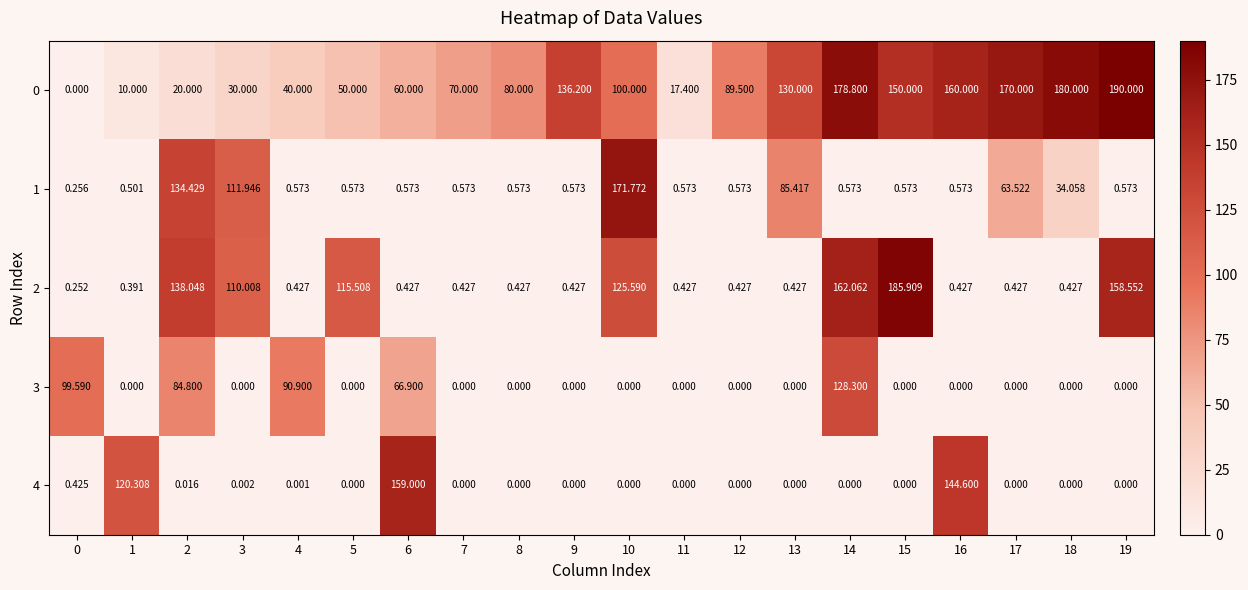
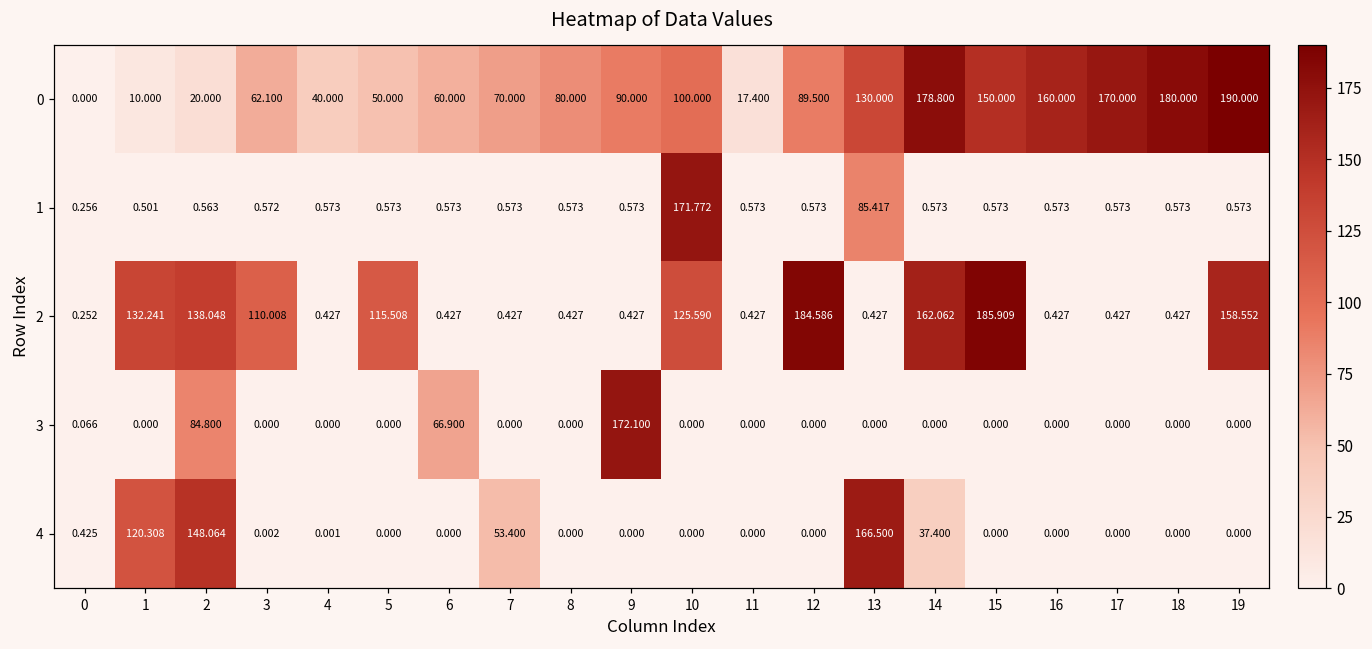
0, 3: 30.000 -> 62.100
0, 9: 136.200 -> 90.000
1, 2: 134.429 -> 0.563
1, 3: 111.946 -> 0.572
1, 17: 63.522 -> 0.573
1, 18: 34.058 -> 0.573
2, 1: 0.391 -> 132.241
2, 12: 0.427 -> 184.586
3, 0: 99.590 -> 0.066
3, 4: 90.900 -> 0.000
3, 9: 0.000 -> 172.100
3, 14: 128.300 -> 0.000
4, 2: 0.016 -> 148.064
4, 6: 159.000 -> 0.000
4, 7: 0.000 -> 53.400
4, 13: 0.000 -> 166.500
4, 14: 0.000 -> 37.400
4, 16: 144.600 -> 0.000
